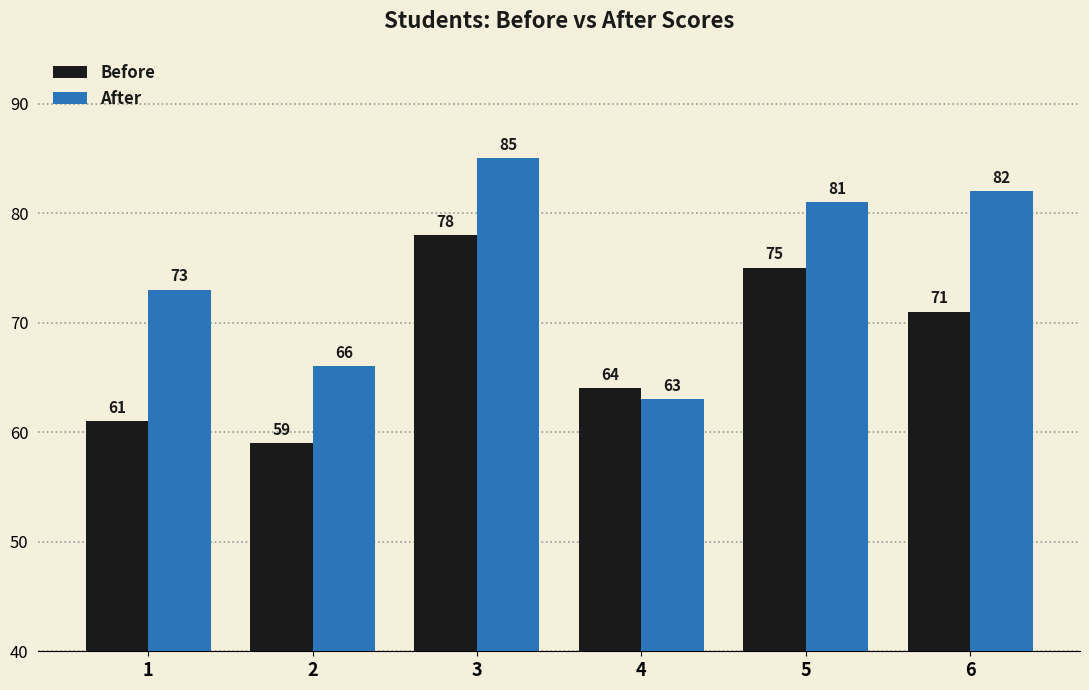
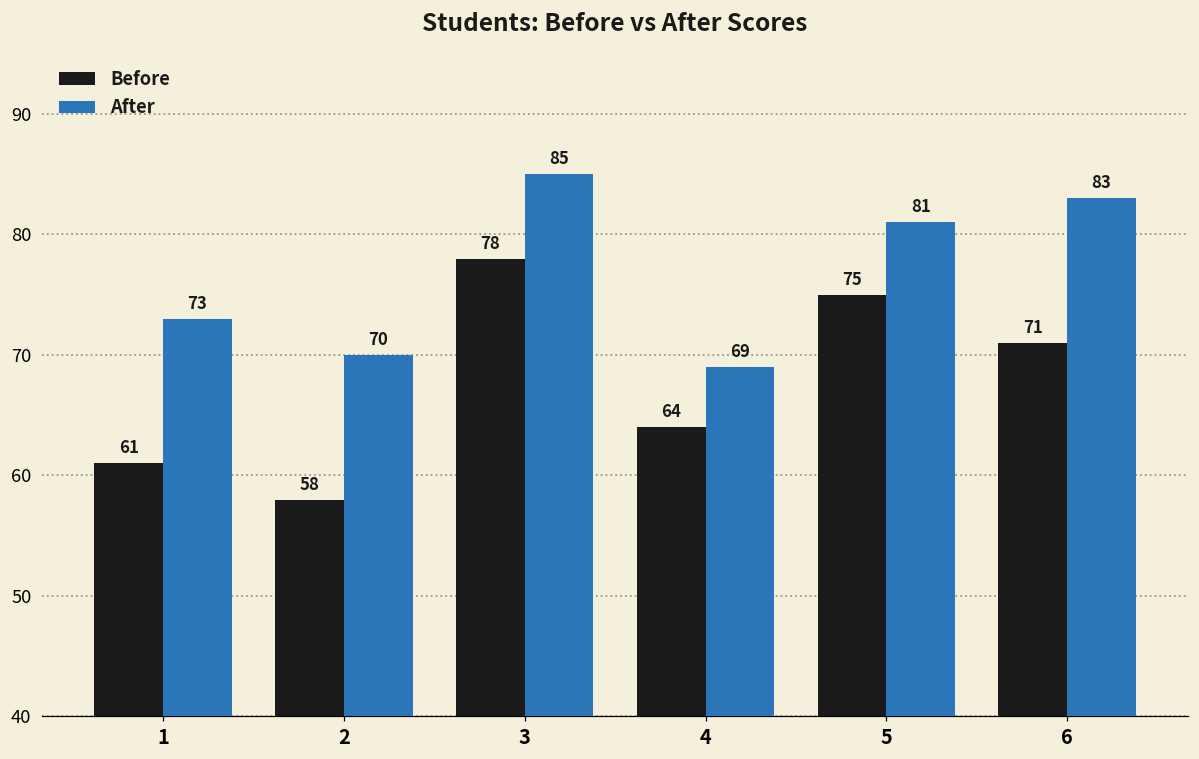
Before, 2: 59 -> 58
After, 2: 66 -> 70
After, 4: 63 -> 69
After, 6: 82 -> 83
